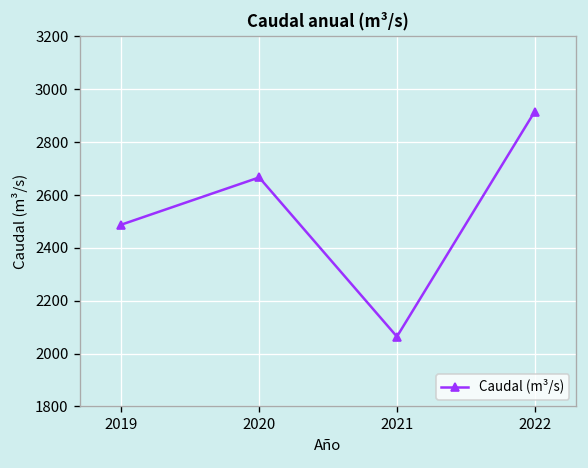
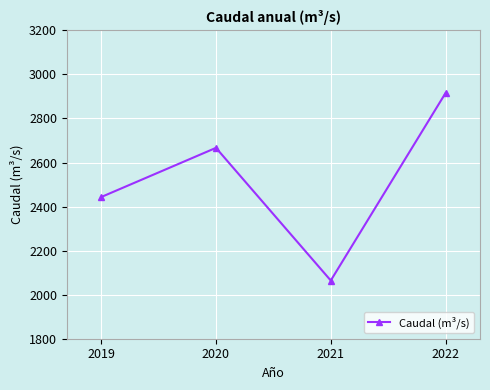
2019: 2490 -> 2440
